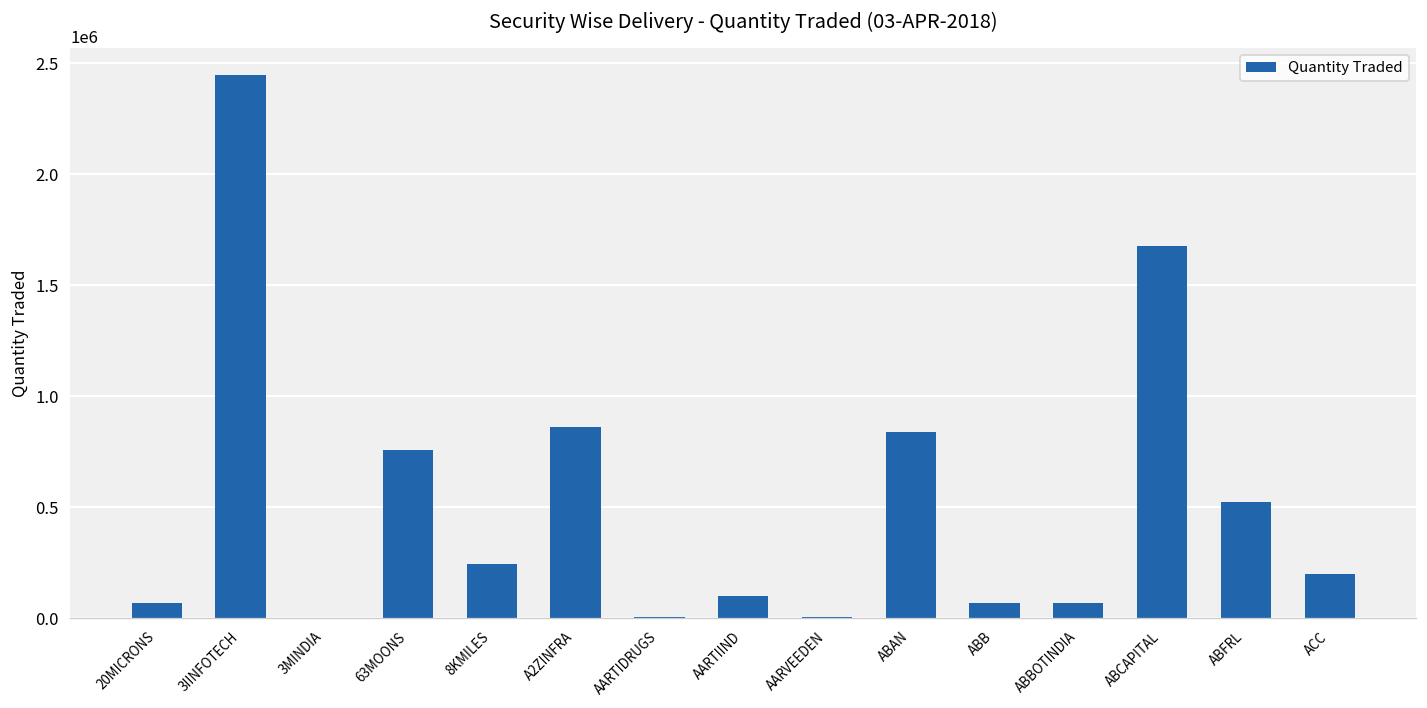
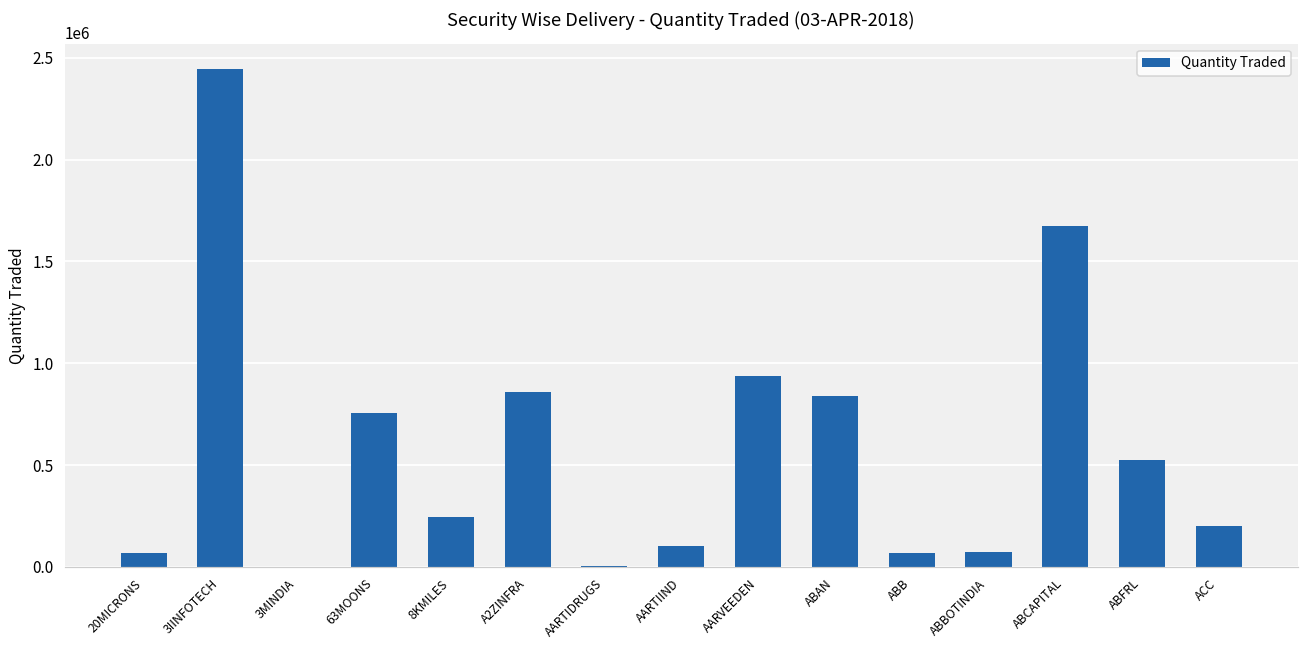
AARVEEDEN: 10000 -> 940000
